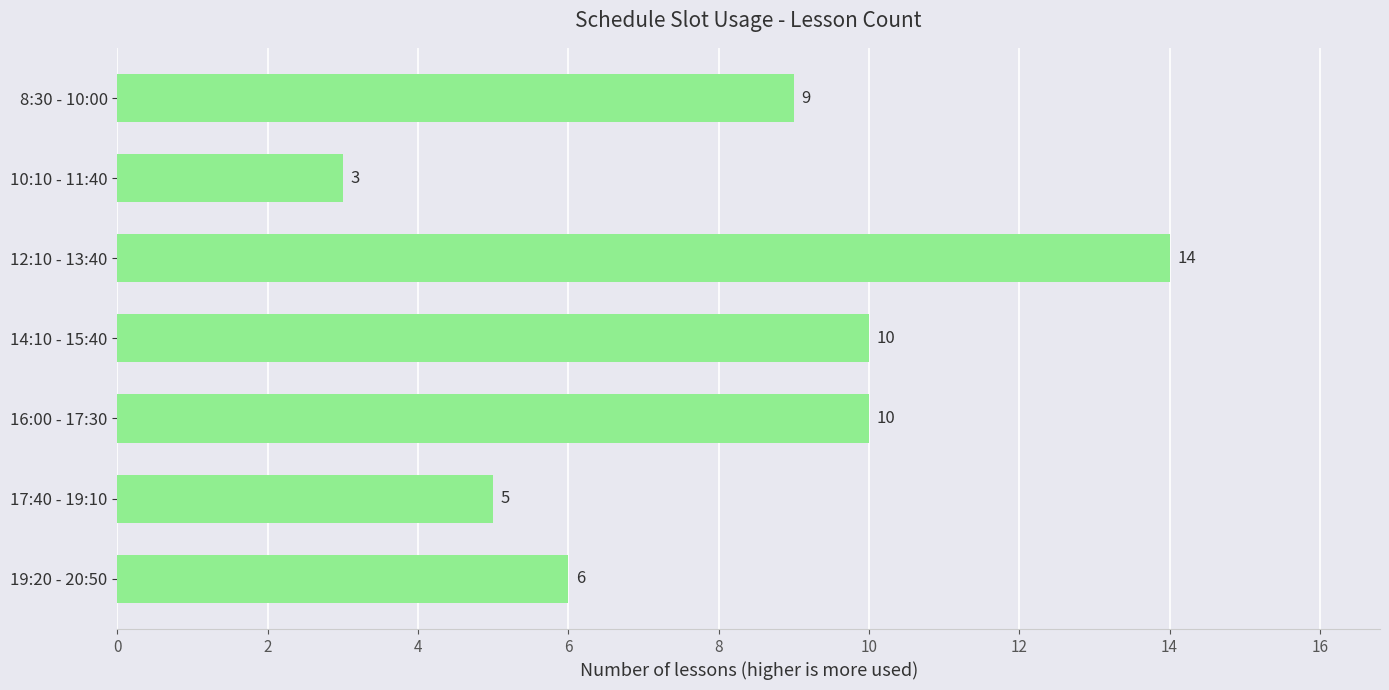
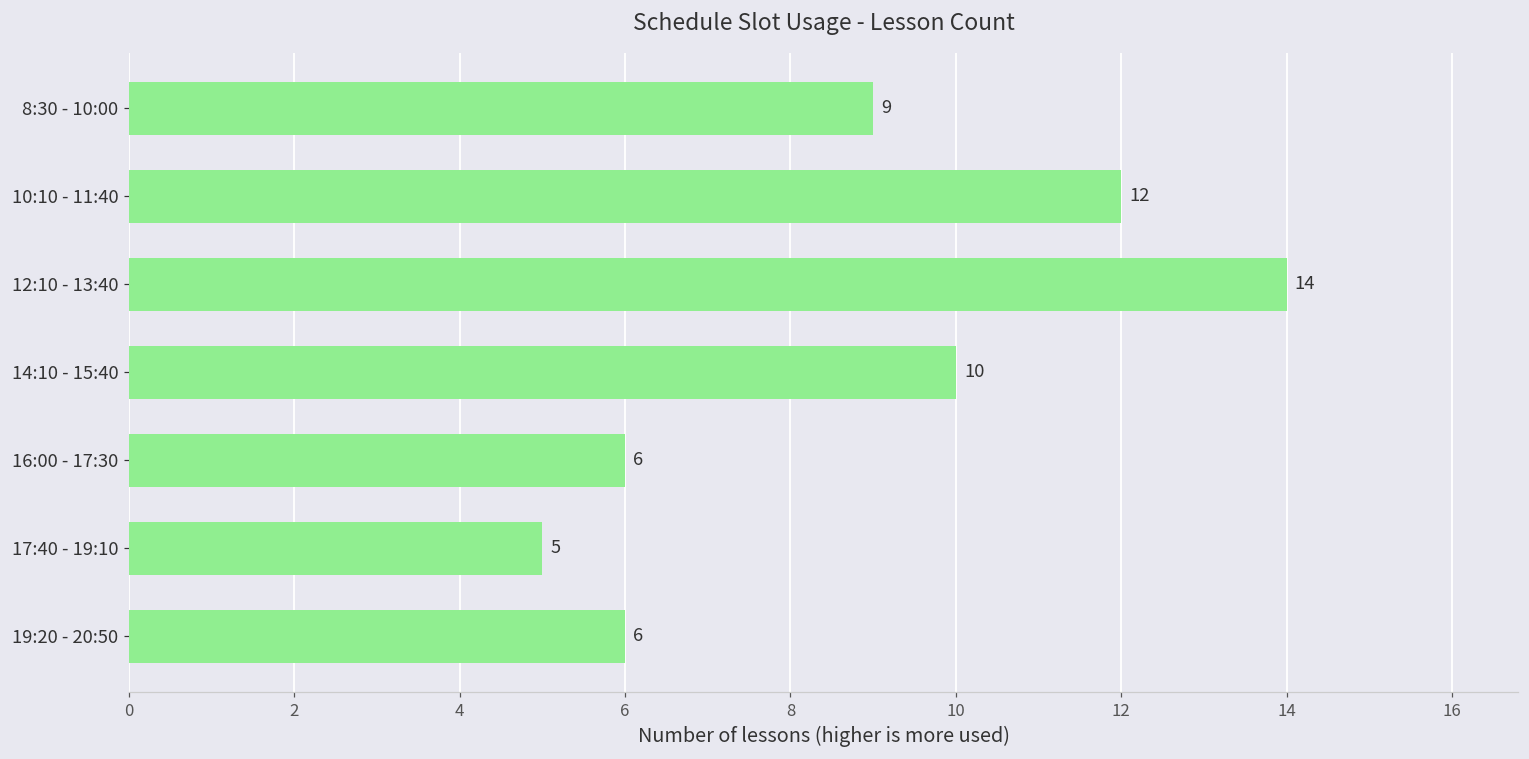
10:10 - 11:40: 3 -> 12
16:00 - 17:30: 10 -> 6
